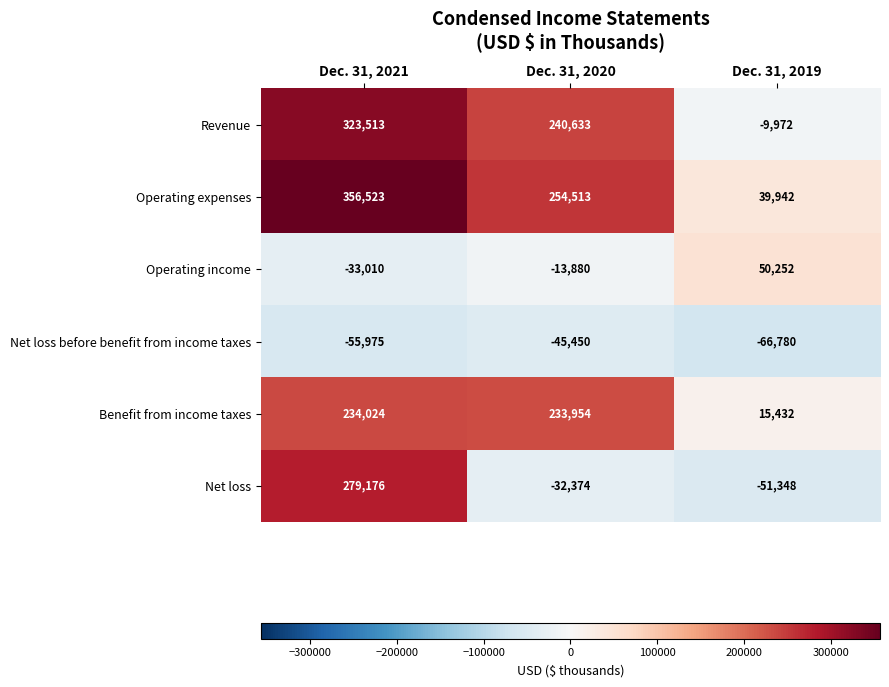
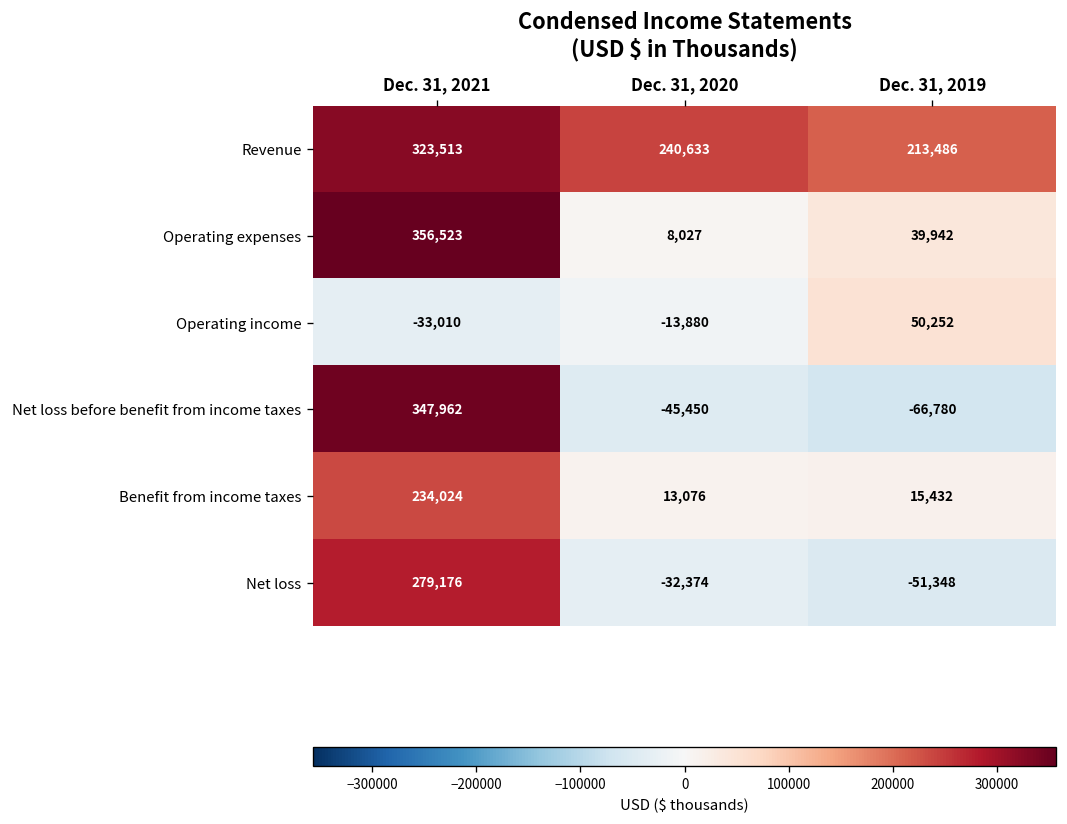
Revenue, Dec. 31, 2019: -9,972 -> 213,486
Operating expenses, Dec. 31, 2020: 254,513 -> 8,027
Net loss before benefit from income taxes, Dec. 31, 2021: -55,975 -> 347,962
Benefit from income taxes, Dec. 31, 2020: 233,954 -> 13,076
